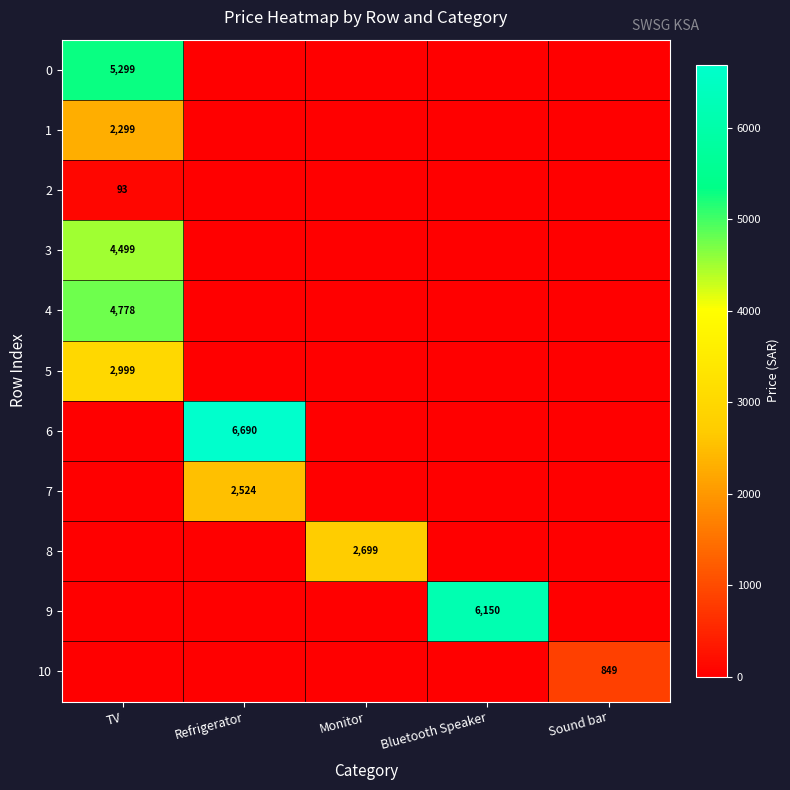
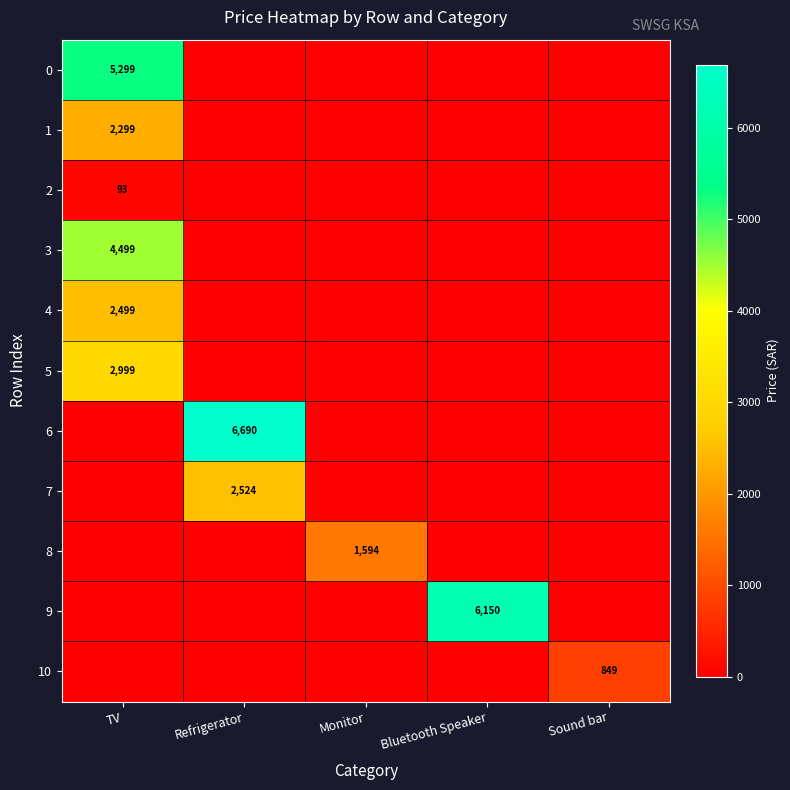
4, TV: 4,778 -> 2,499
8, Monitor: 2,699 -> 1,594
